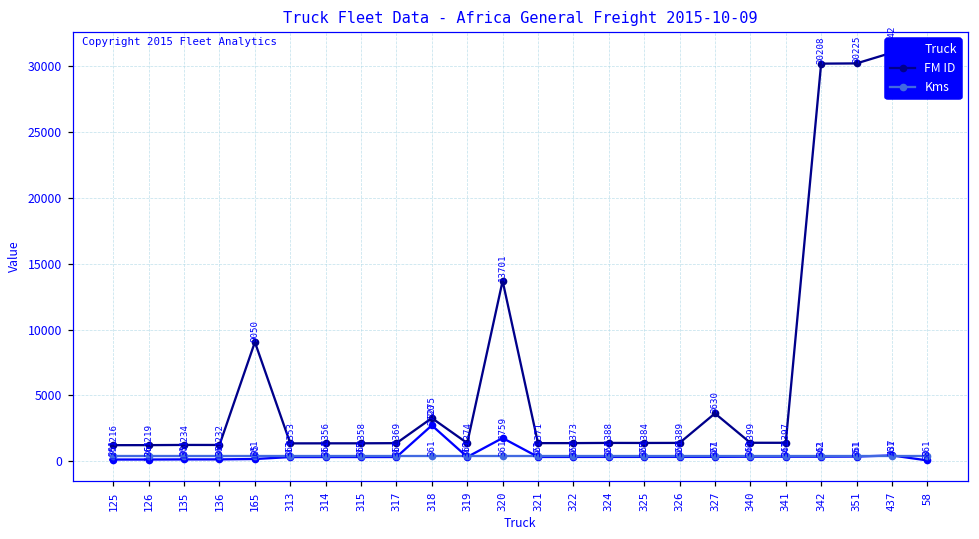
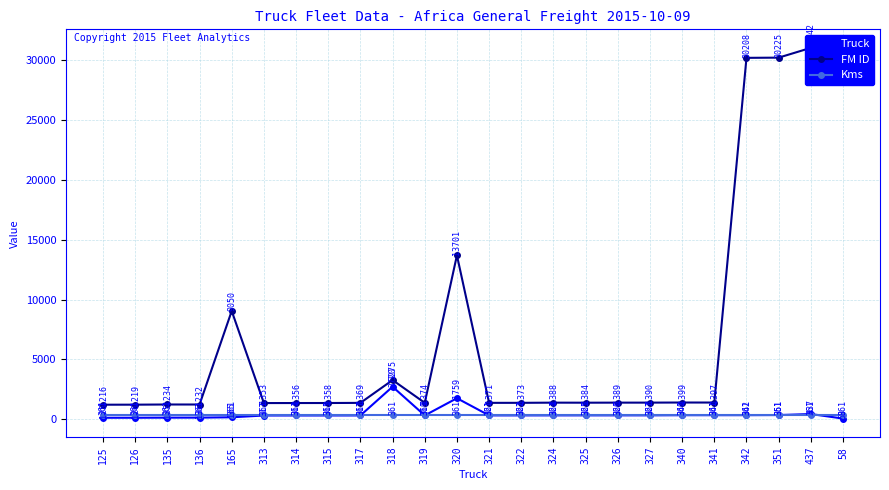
FM ID, 327: 3630 -> 1390
